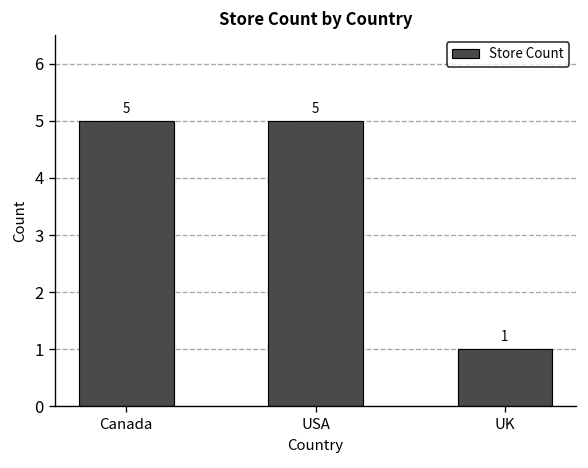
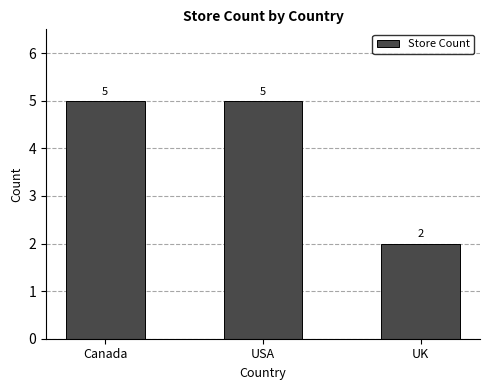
UK: 1 -> 2
